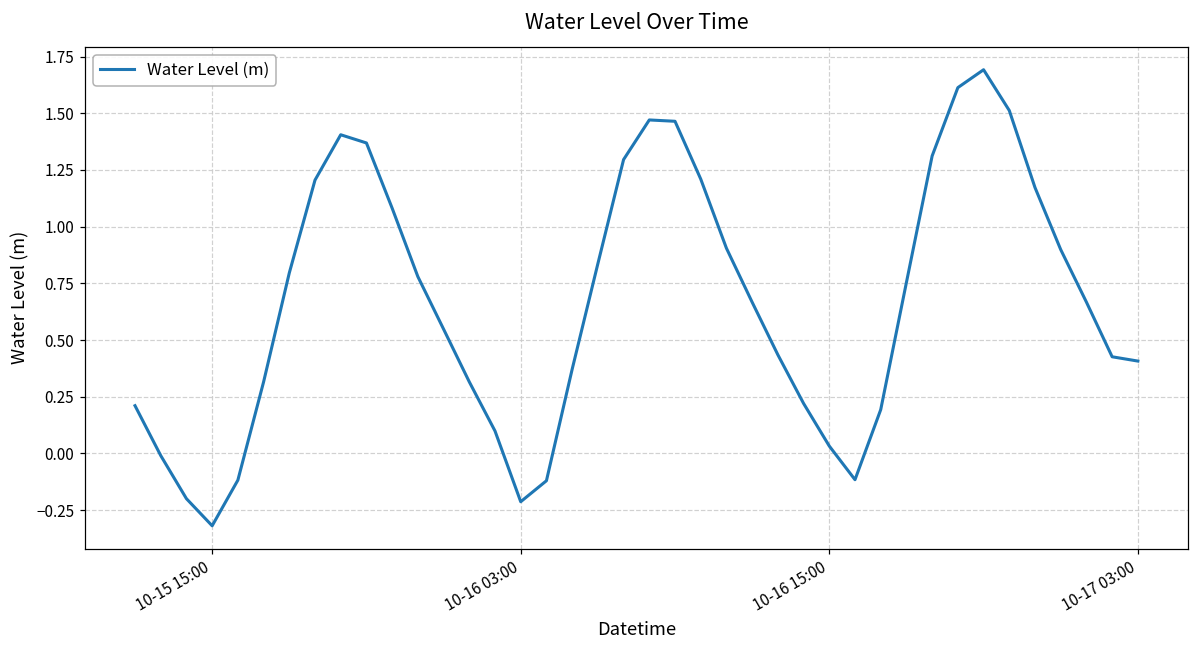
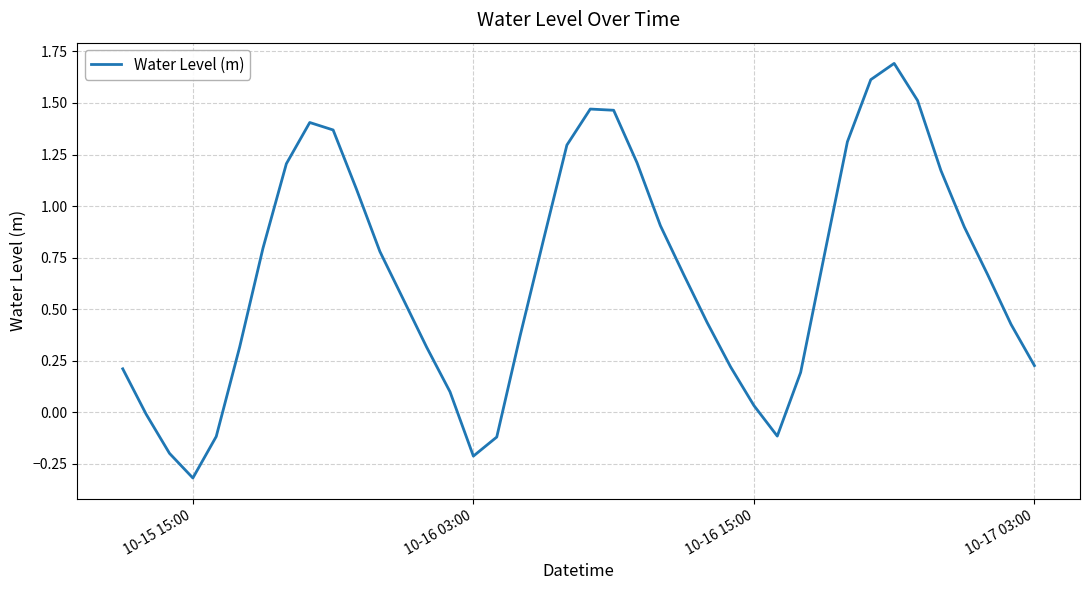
10-17 03:00: 0.41 -> 0.23
